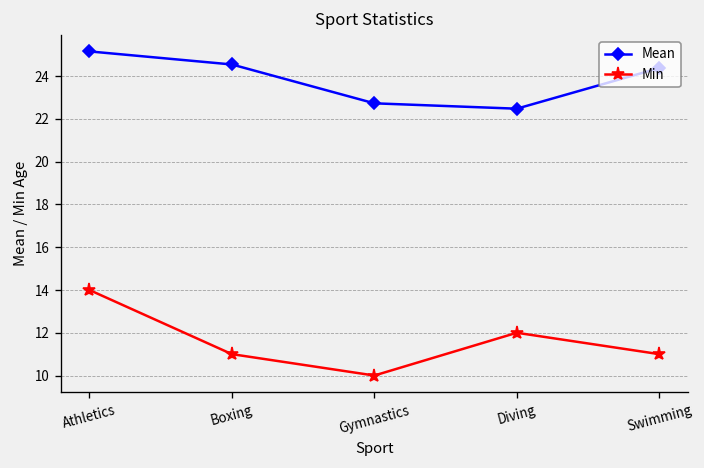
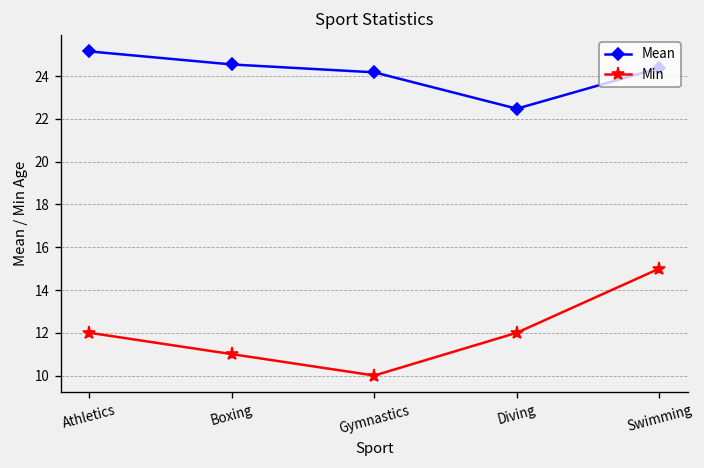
Min, Athletics: 14 -> 12
Mean, Gymnastics: 22.7 -> 24.2
Min, Swimming: 11 -> 15
